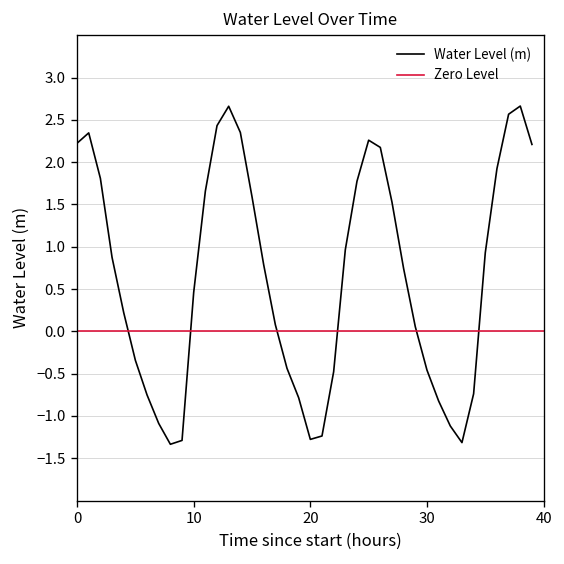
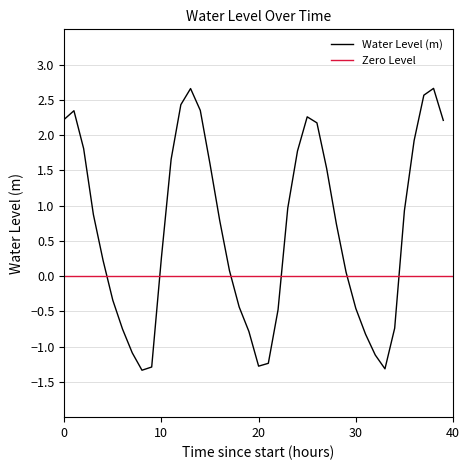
10: 0.5 -> 0.3
